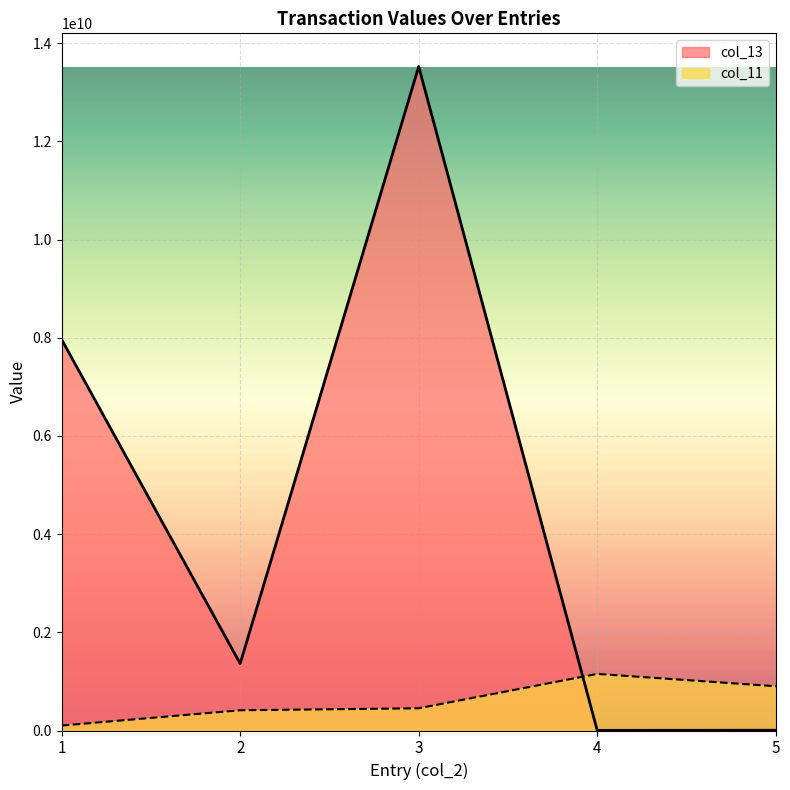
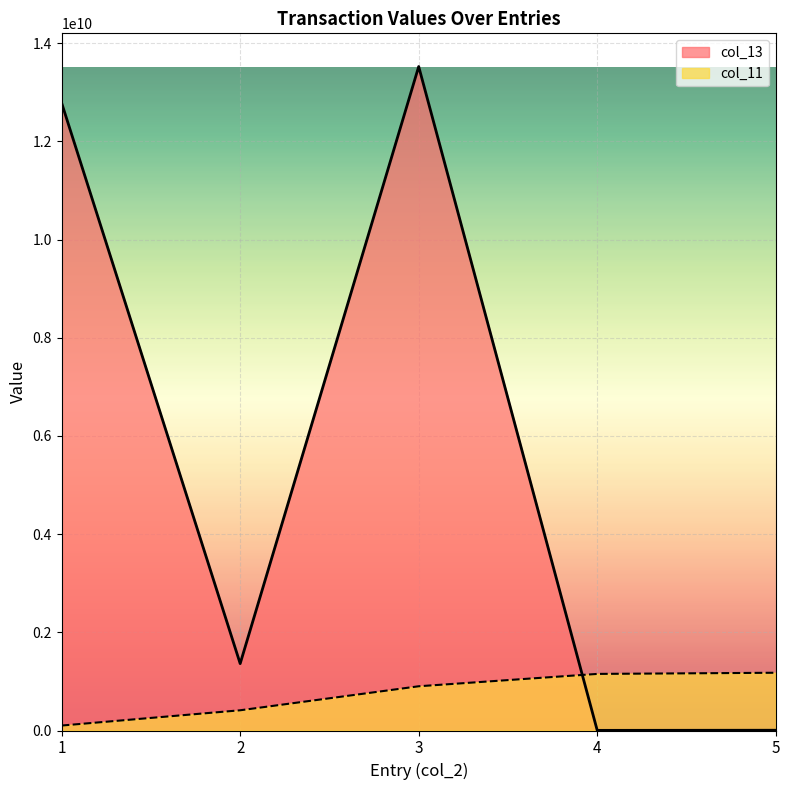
col_13, 1: 8000000000 -> 12800000000
col_11, 3: 500000000 -> 900000000
col_11, 5: 900000000 -> 1200000000
